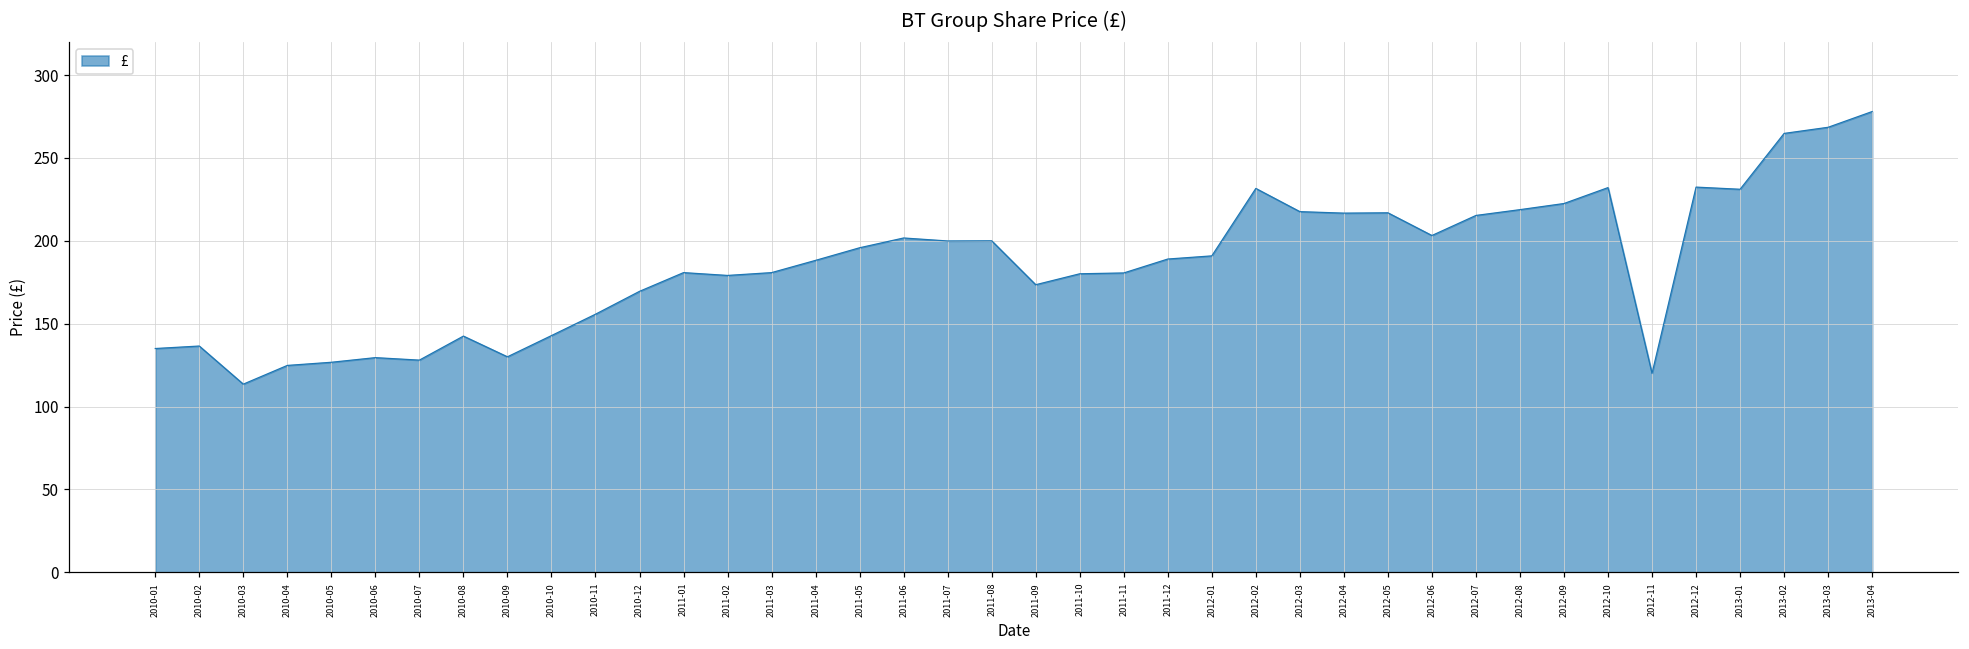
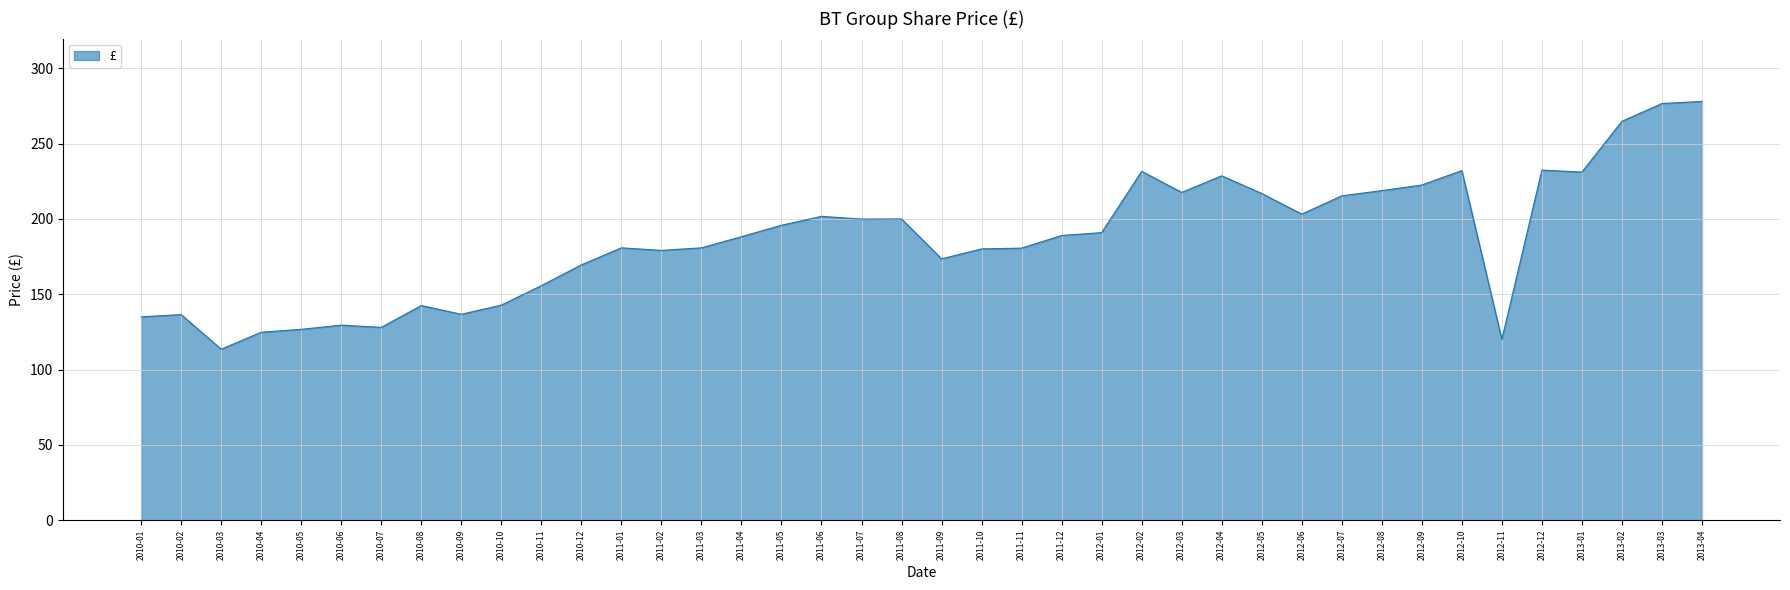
2010-09: 130 -> 137
2012-04: 217 -> 229
2013-03: 269 -> 277
